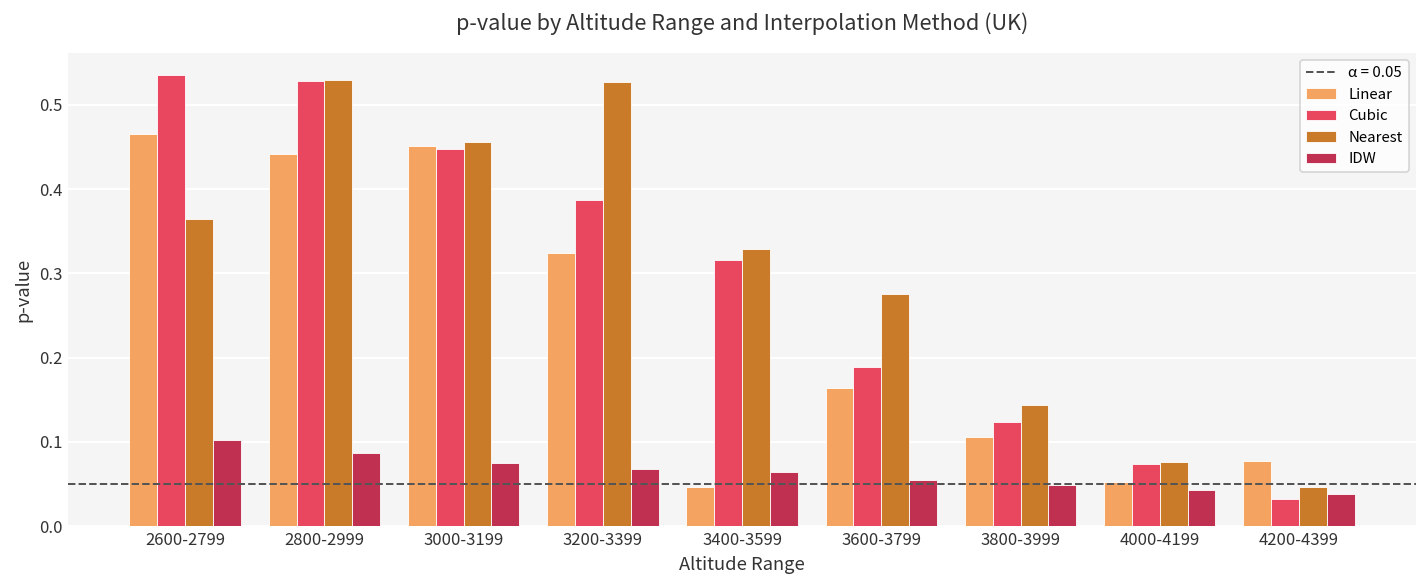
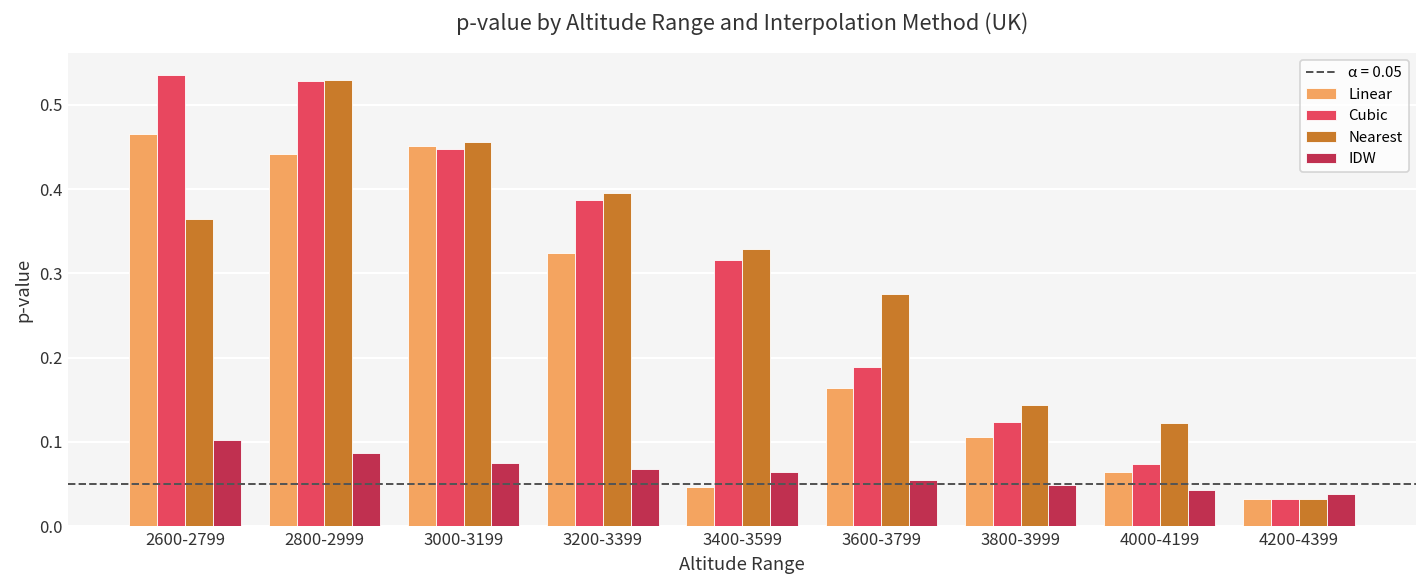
Nearest, 3200-3399: 0.53 -> 0.40
Linear, 4000-4199: 0.05 -> 0.06
Nearest, 4000-4199: 0.08 -> 0.12
Linear, 4200-4399: 0.08 -> 0.03
Nearest, 4200-4399: 0.05 -> 0.03
